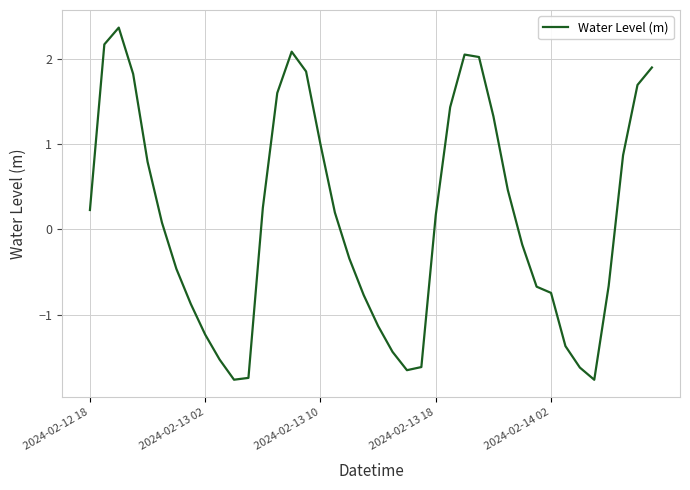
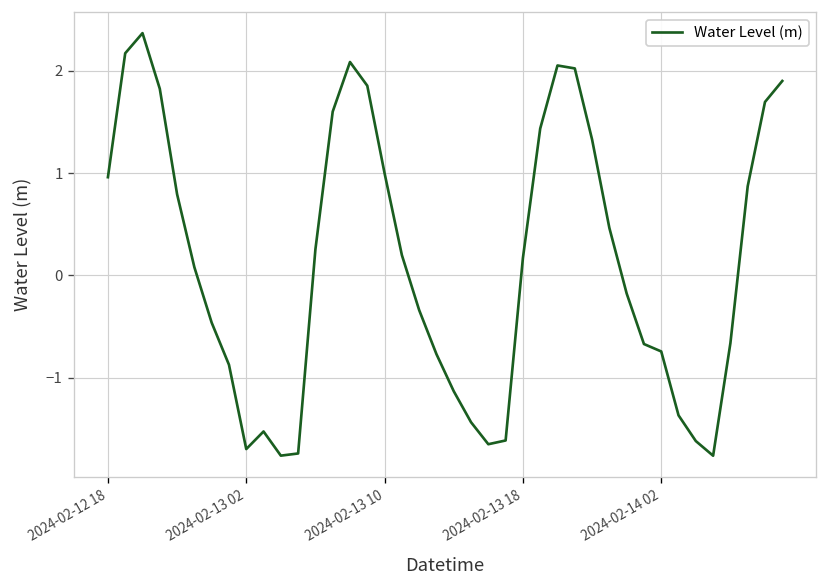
2024-02-12 18: 0.2 -> 1.0
2024-02-13 02: -1.2 -> -1.7
